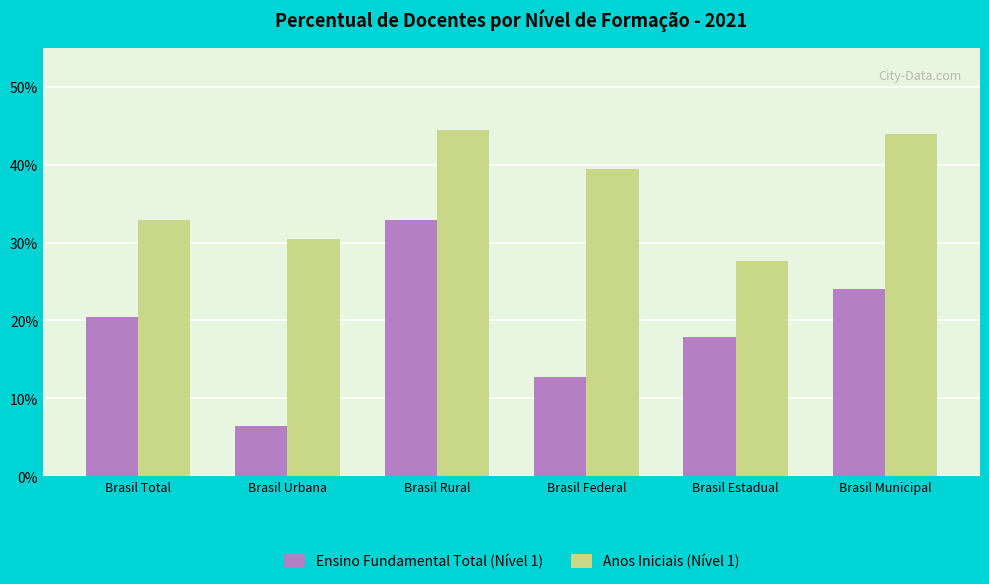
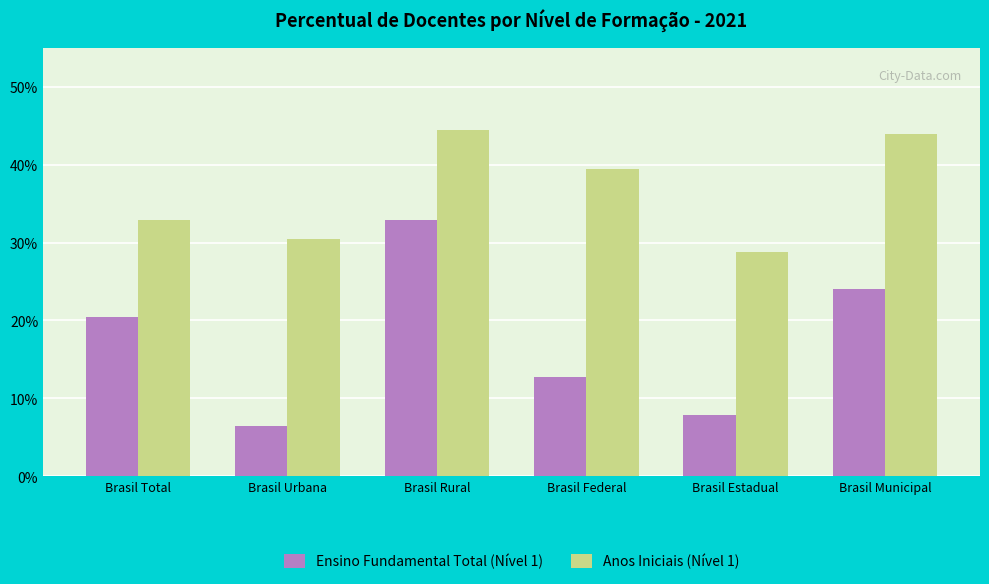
Ensino Fundamental Total (Nível 1), Brasil Estadual: 18% -> 8%
Anos Iniciais (Nível 1), Brasil Estadual: 28% -> 29%
